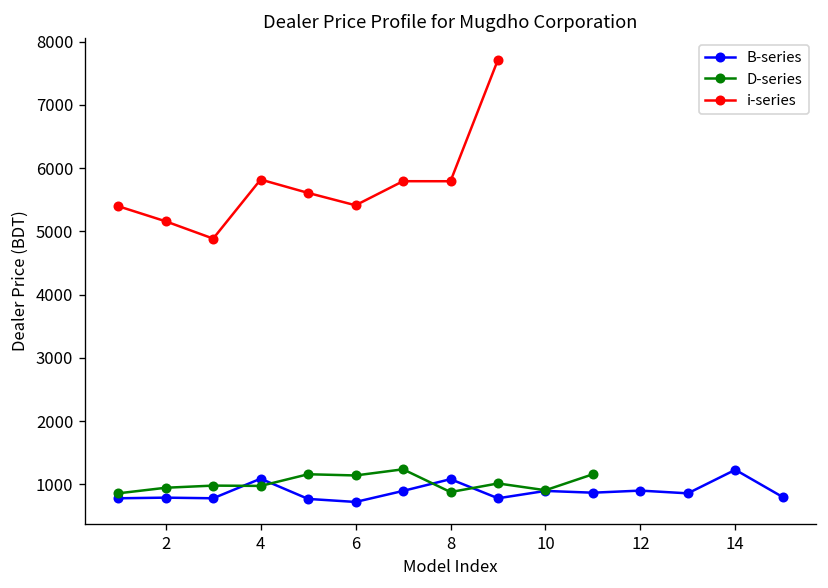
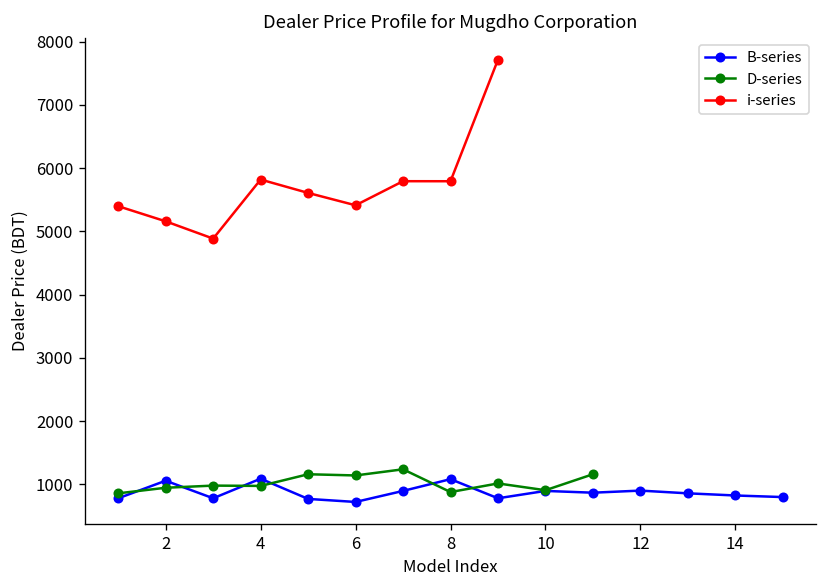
B-series, 2: 800 -> 1100
B-series, 14: 1200 -> 800
